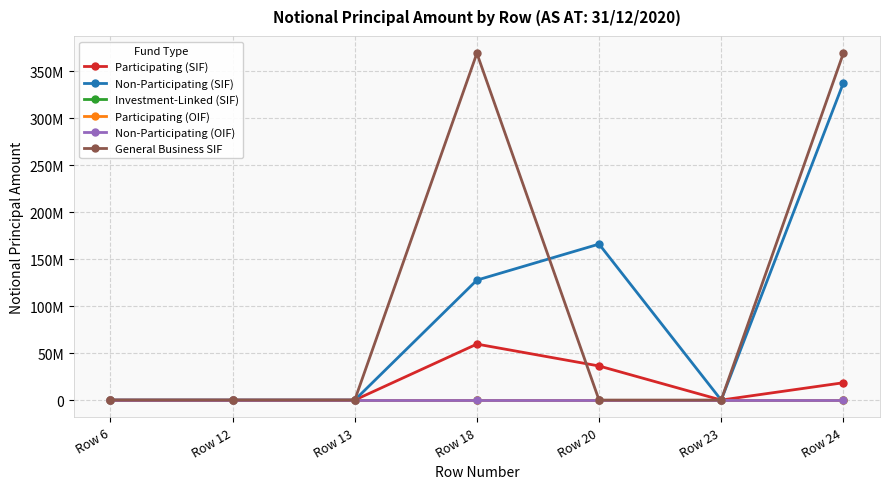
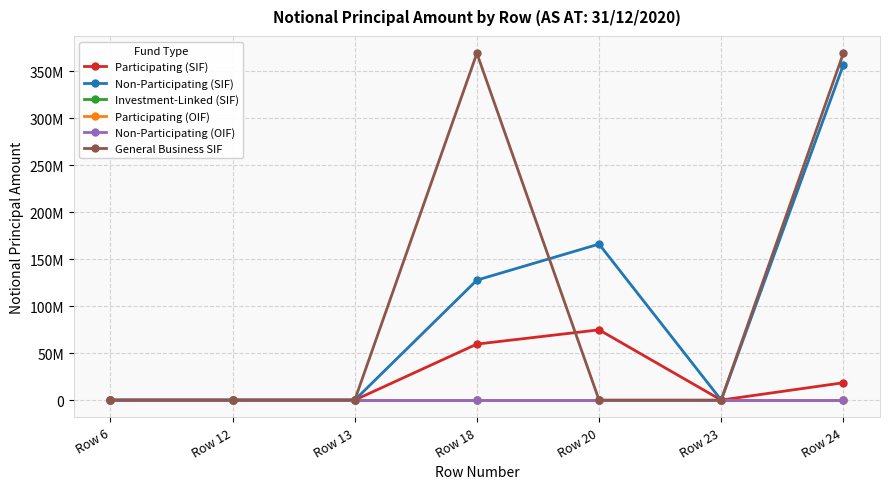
Participating (SIF), Row 20: 40000000 -> 70000000
Non-Participating (SIF), Row 24: 340000000 -> 360000000
